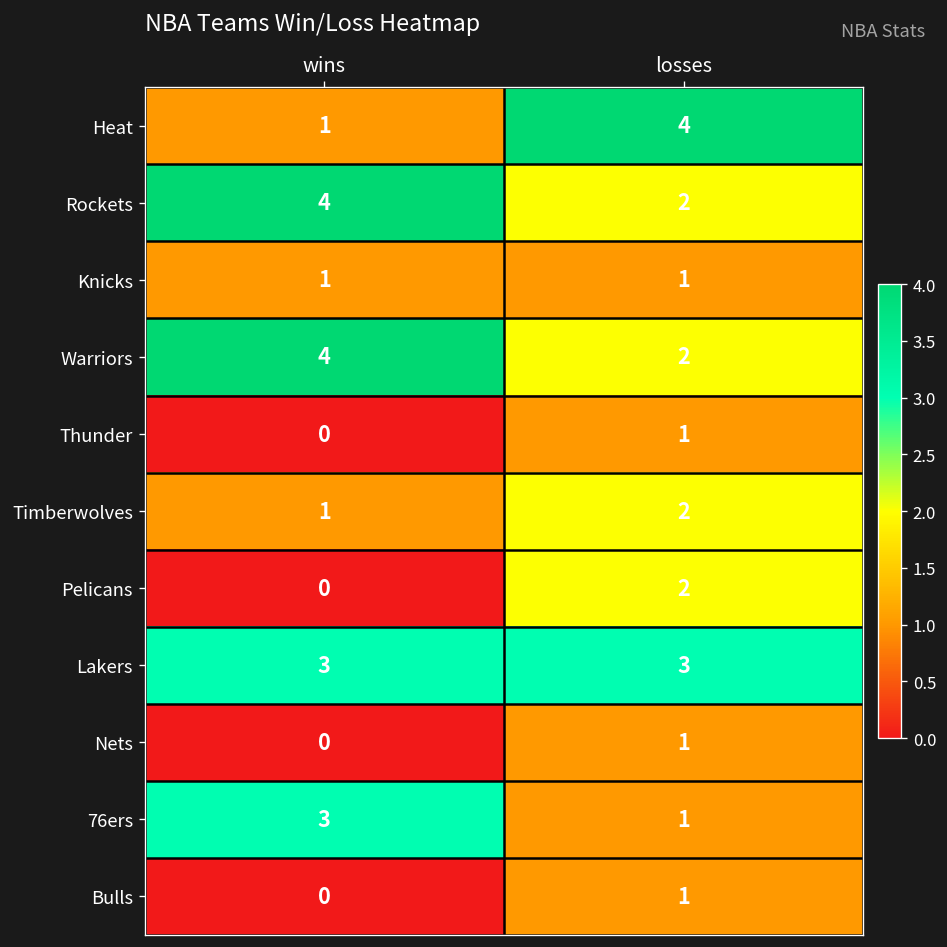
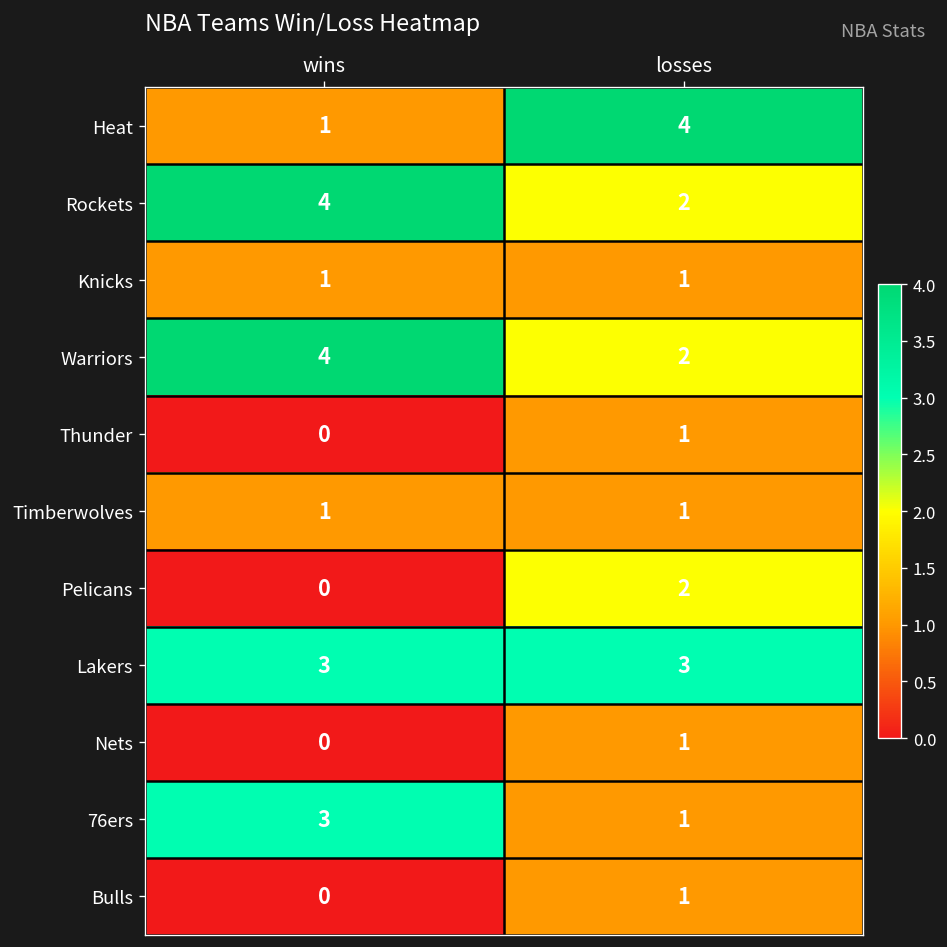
Timberwolves, losses: 2 -> 1
